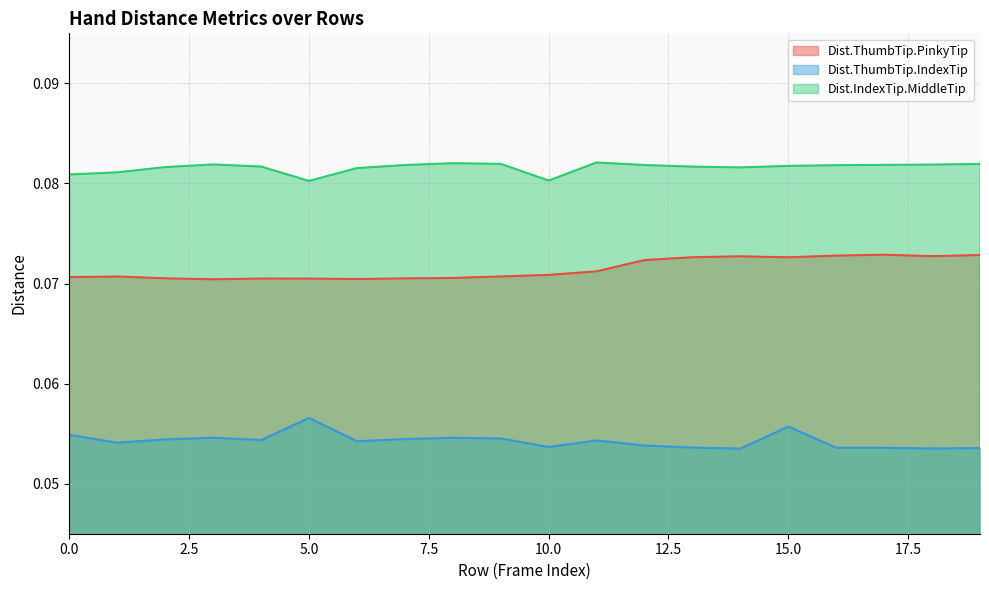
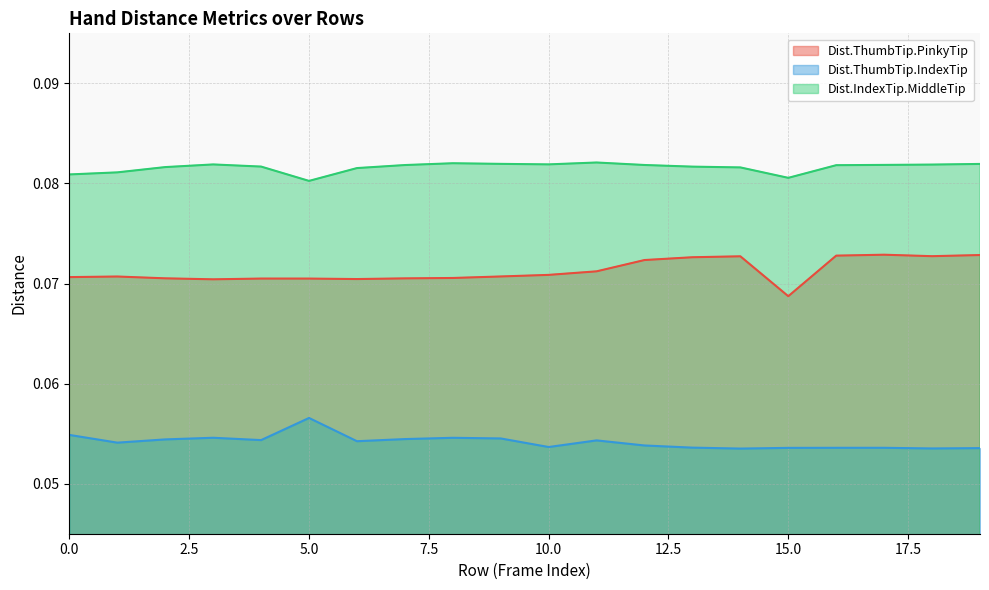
Dist.IndexTip.MiddleTip, 10.0: 0.0803 -> 0.0819
Dist.ThumbTip.PinkyTip, 15.0: 0.0726 -> 0.0687
Dist.ThumbTip.IndexTip, 15.0: 0.0557 -> 0.0536
Dist.IndexTip.MiddleTip, 15.0: 0.0818 -> 0.0806
